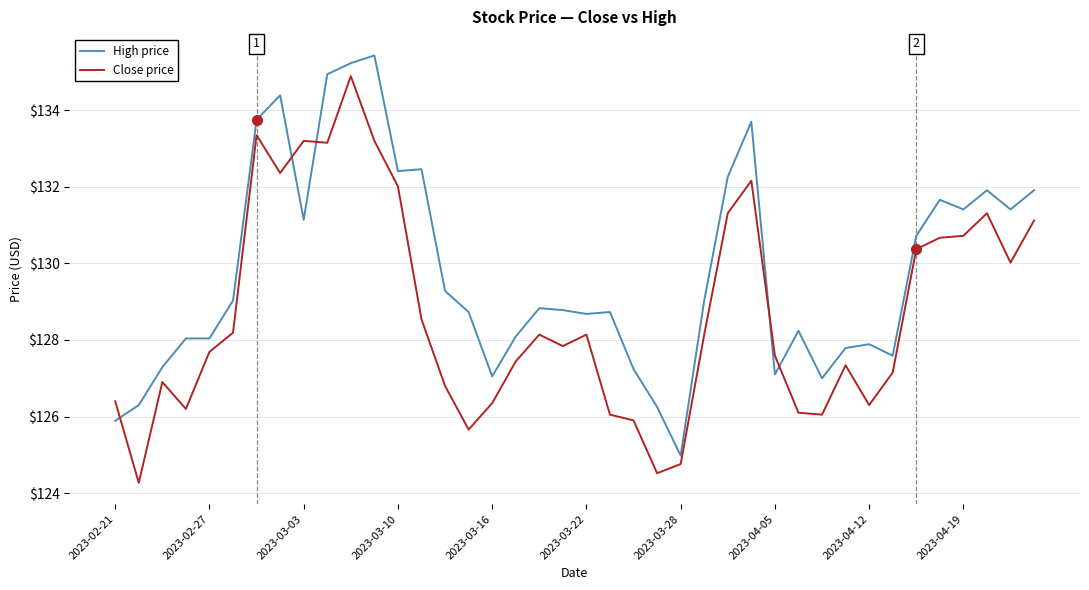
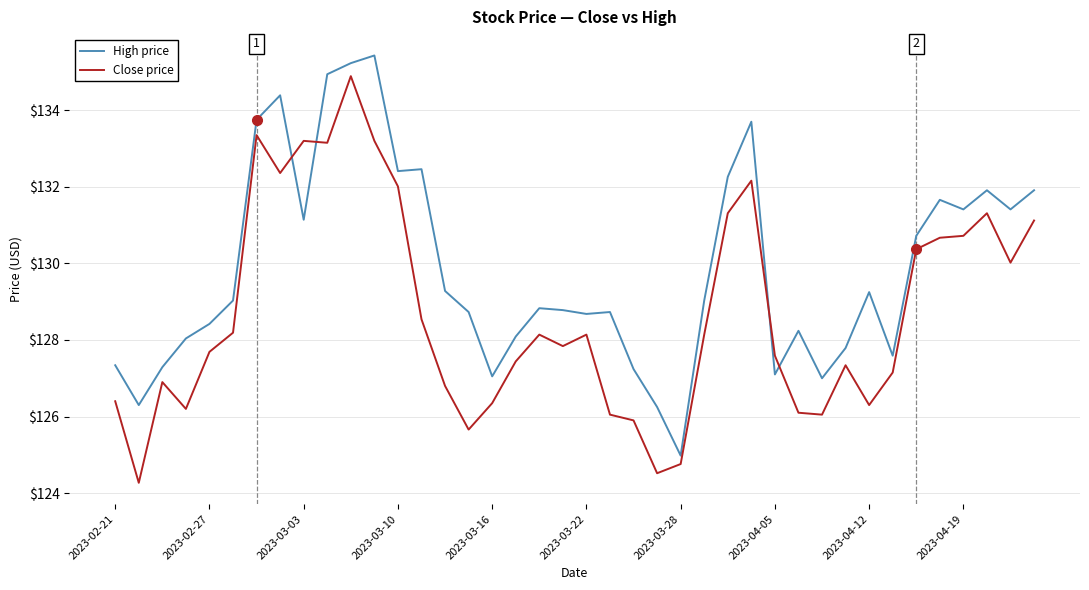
High price, 2023-02-21: $125.9 -> $127.3
High price, 2023-02-27: $128.0 -> $128.4
High price, 2023-04-12: $127.9 -> $129.3
